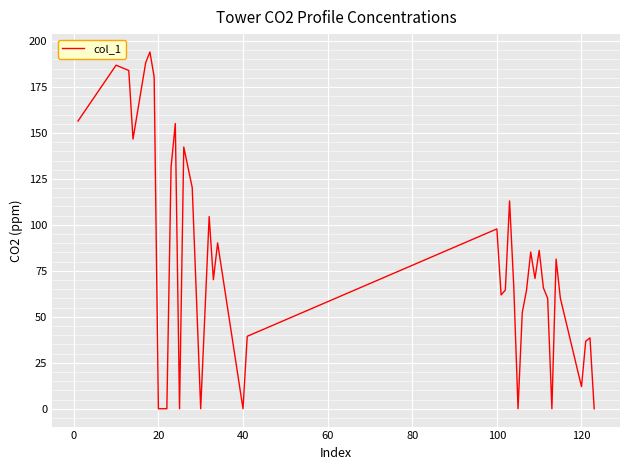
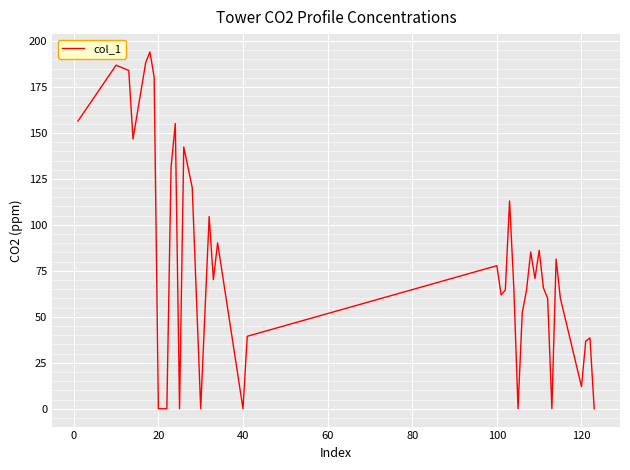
100: 98 -> 78
